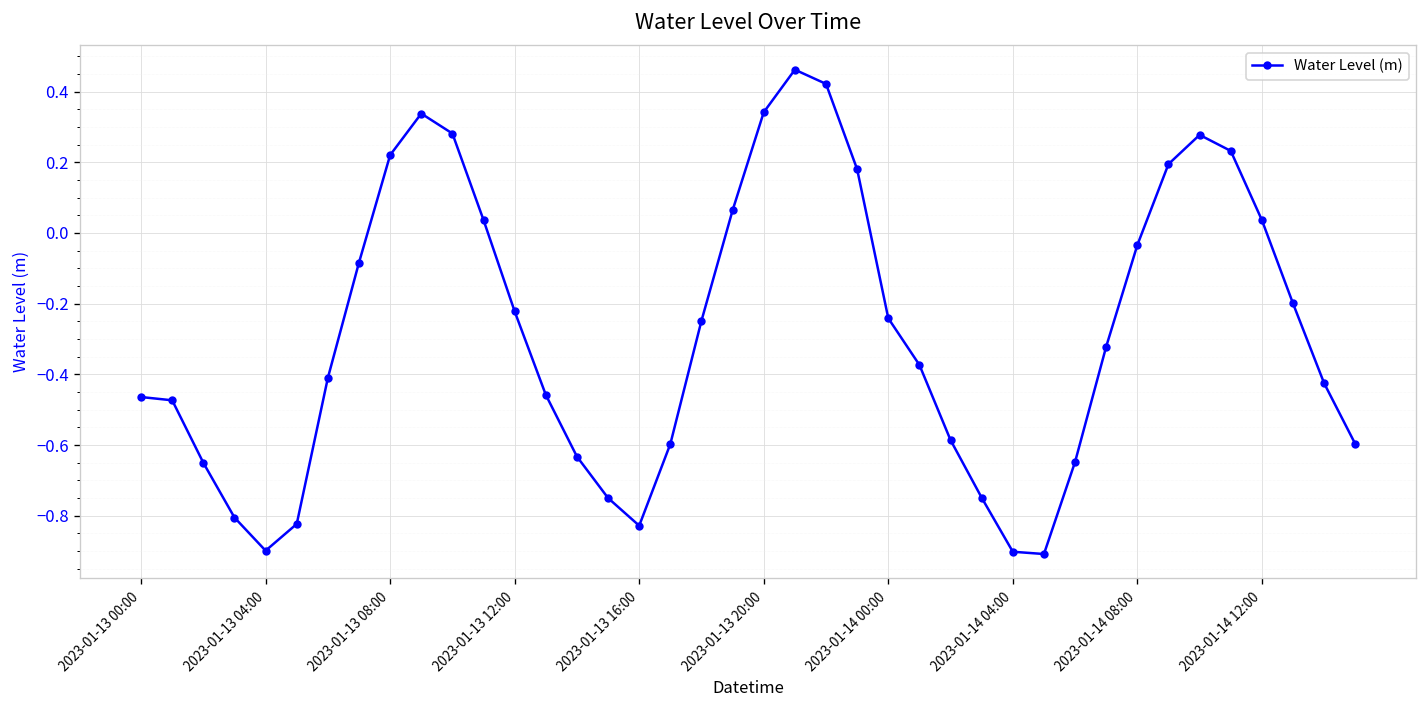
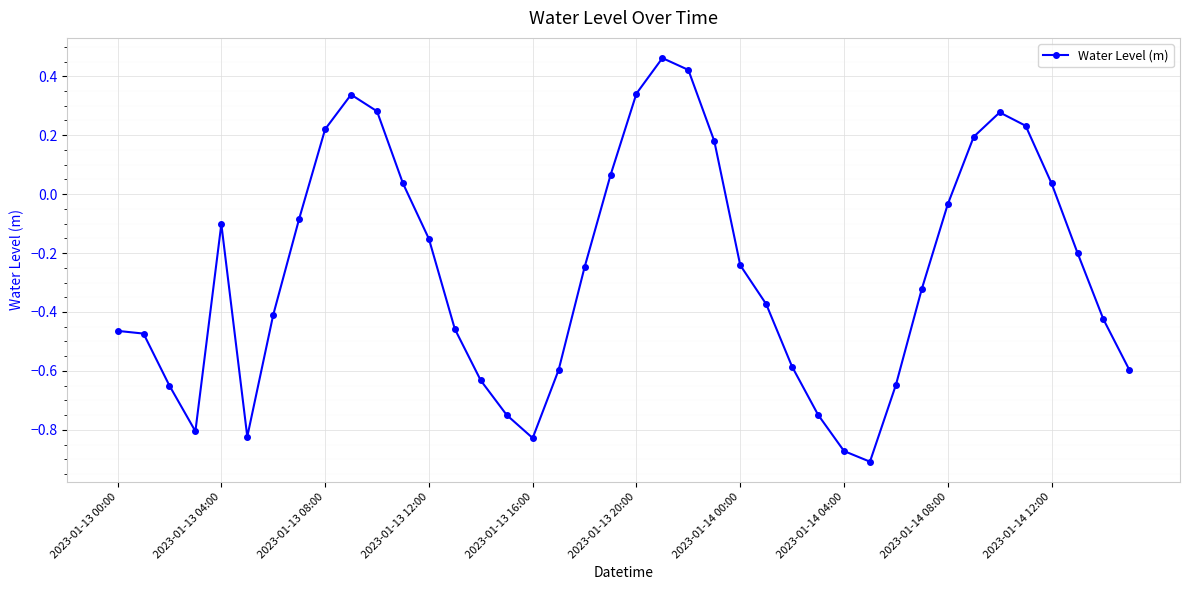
2023-01-13 04:00: -0.90 -> -0.10
2023-01-13 12:00: -0.22 -> -0.15
2023-01-14 04:00: -0.90 -> -0.87
